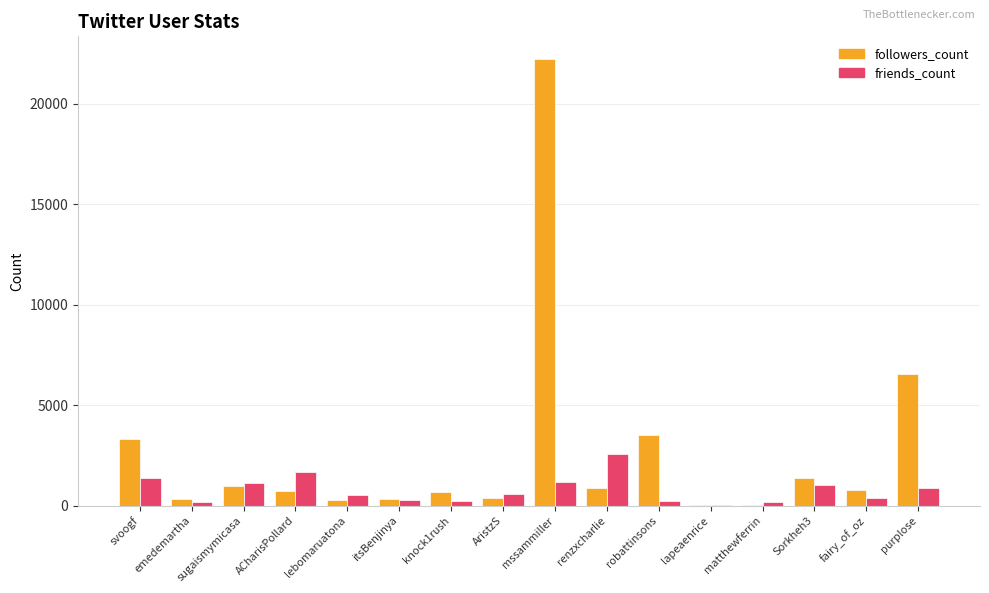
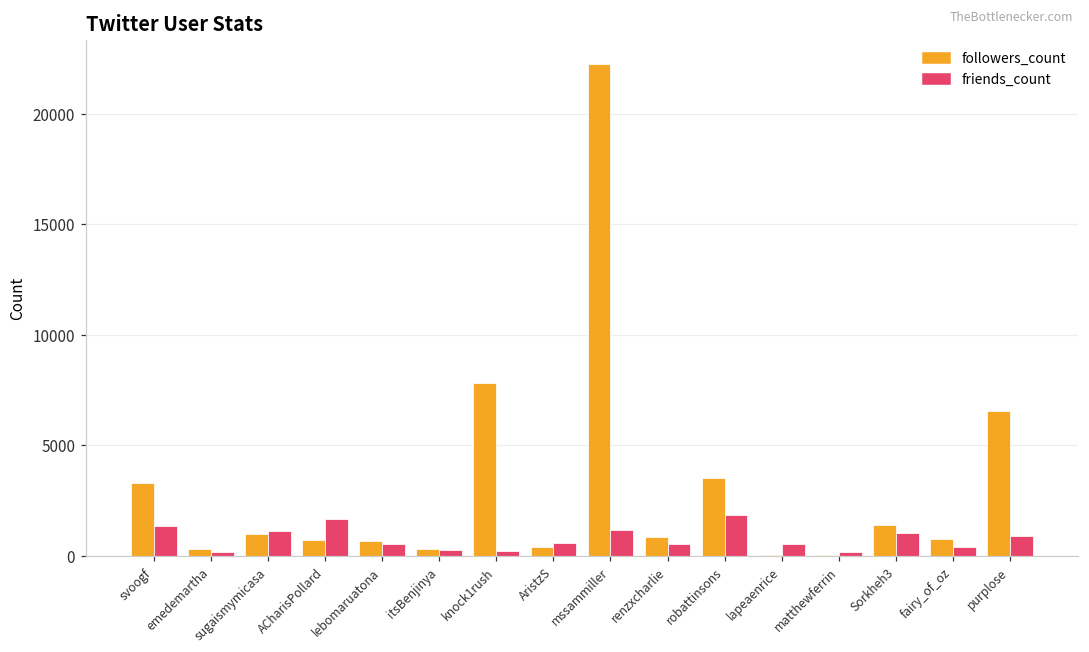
followers_count, lebomaruatona: 300 -> 700
followers_count, knock1rush: 700 -> 7800
friends_count, renzxcharlie: 2600 -> 500
friends_count, robattinsons: 200 -> 1800
friends_count, lapeaenrice: 0 -> 500
